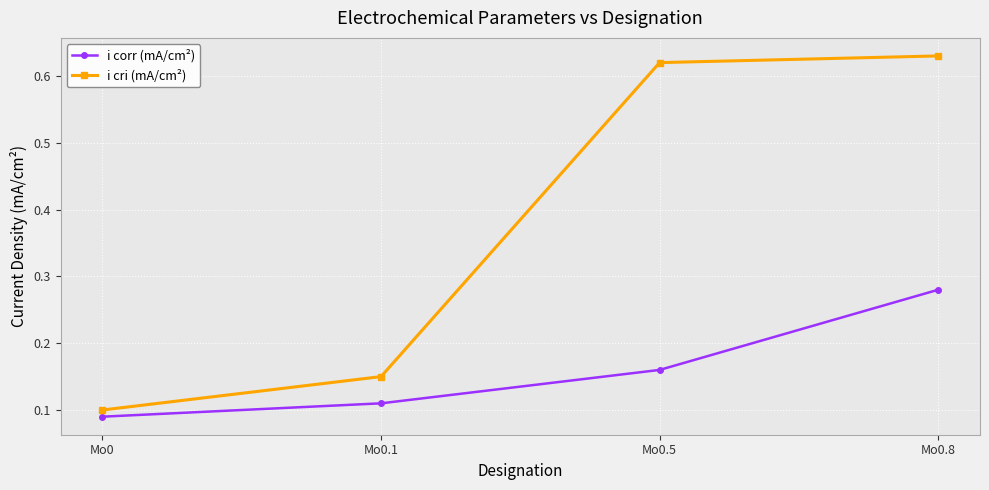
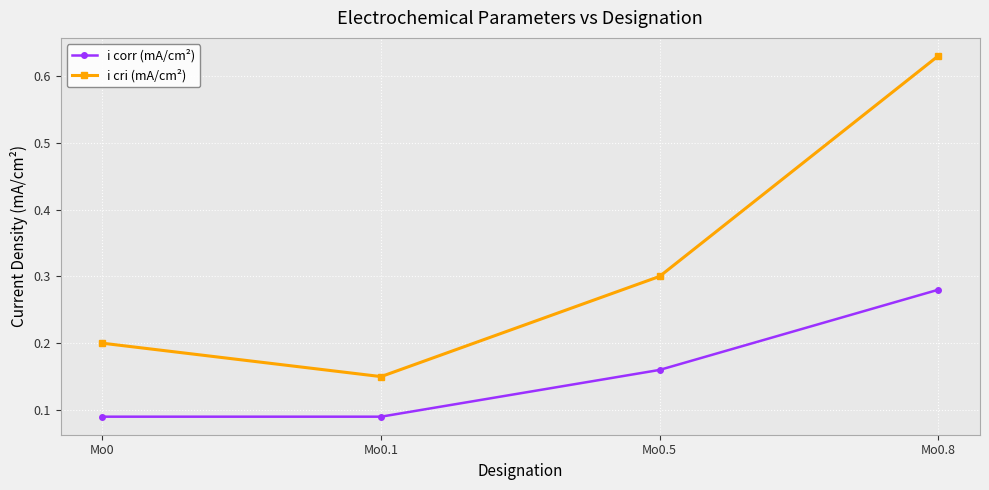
i cri (mA/cm²), Mo0: 0.1 -> 0.2
i corr (mA/cm²), Mo0.1: 0.11 -> 0.09
i cri (mA/cm²), Mo0.5: 0.62 -> 0.30
